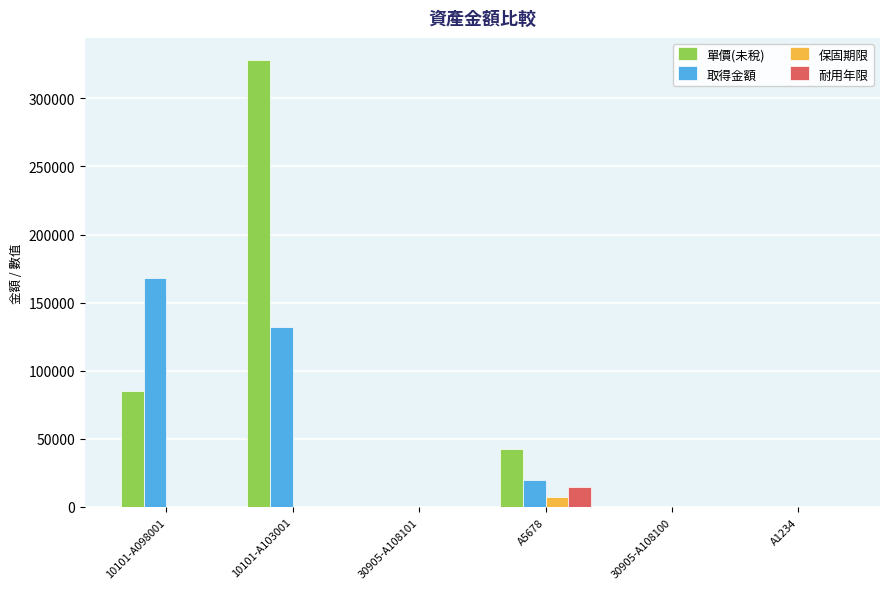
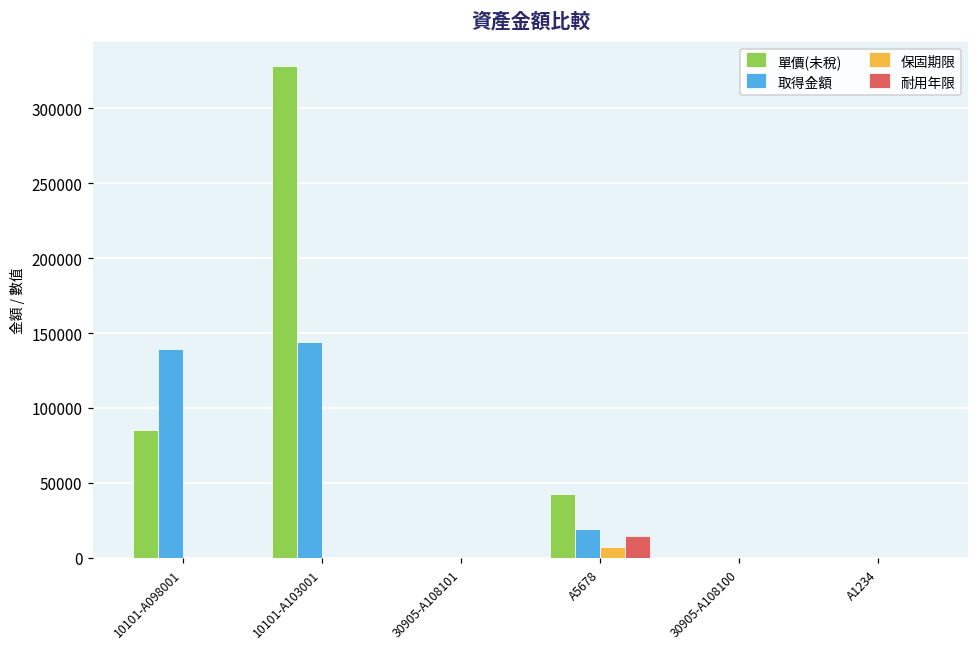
取得金額, 10101-A098001: 168000 -> 139000
取得金額, 10101-A103001: 132000 -> 144000
